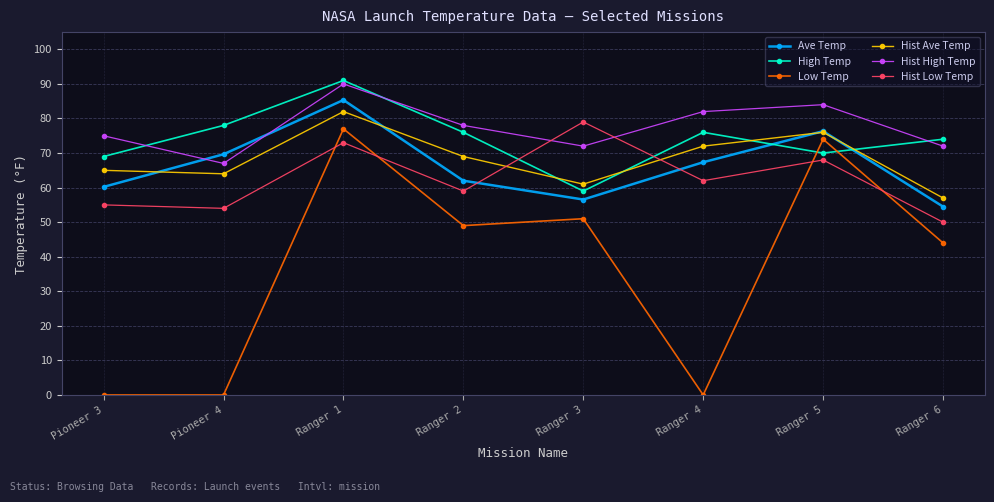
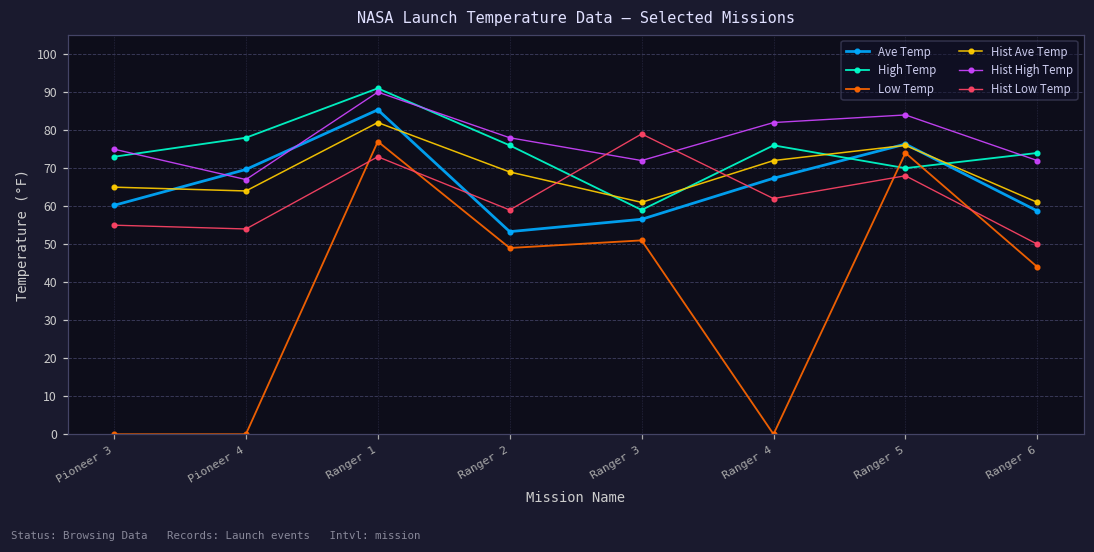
High Temp, Pioneer 3: 69 -> 73
Ave Temp, Ranger 2: 62 -> 53
Ave Temp, Ranger 6: 55 -> 59
Hist Ave Temp, Ranger 6: 57 -> 61
